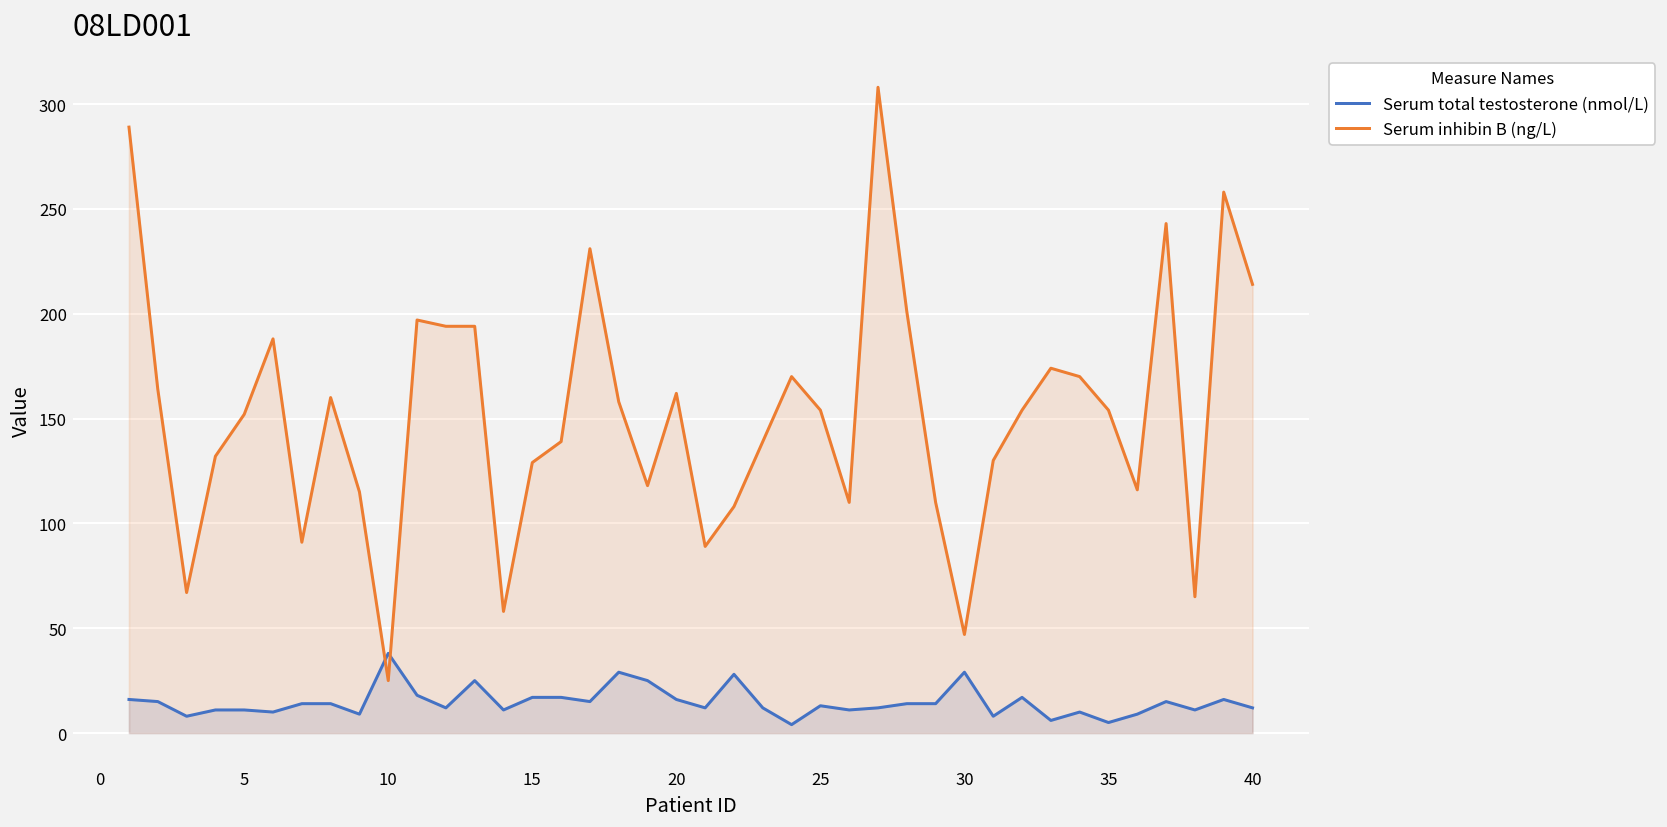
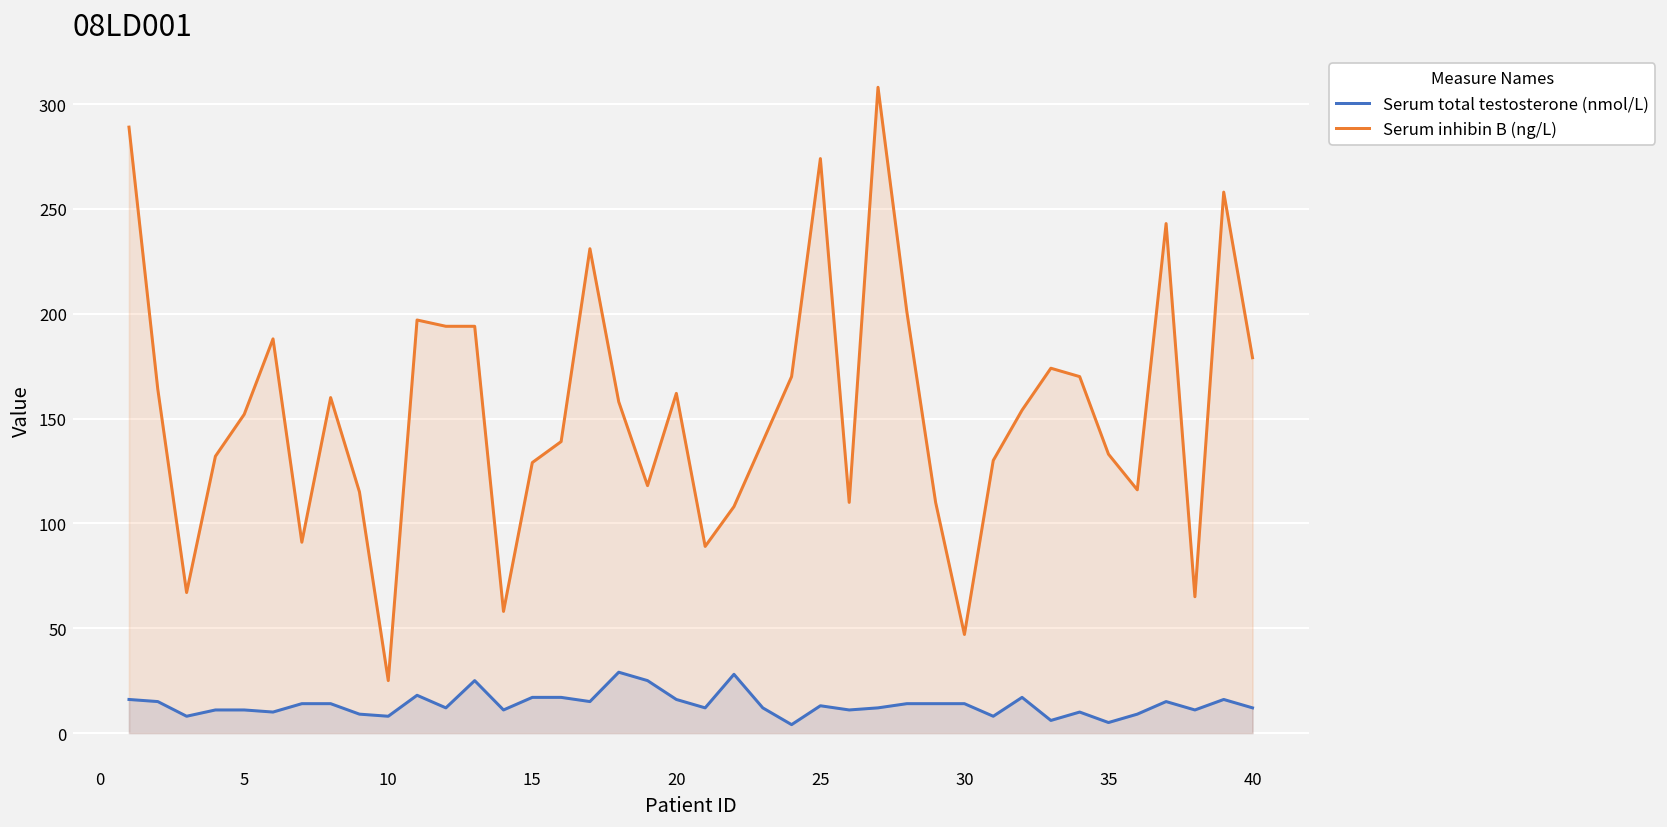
Serum total testosterone (nmol/L), 10: 38 -> 8
Serum inhibin B (ng/L), 25: 154 -> 274
Serum total testosterone (nmol/L), 30: 29 -> 14
Serum inhibin B (ng/L), 35: 154 -> 133
Serum inhibin B (ng/L), 40: 214 -> 179
